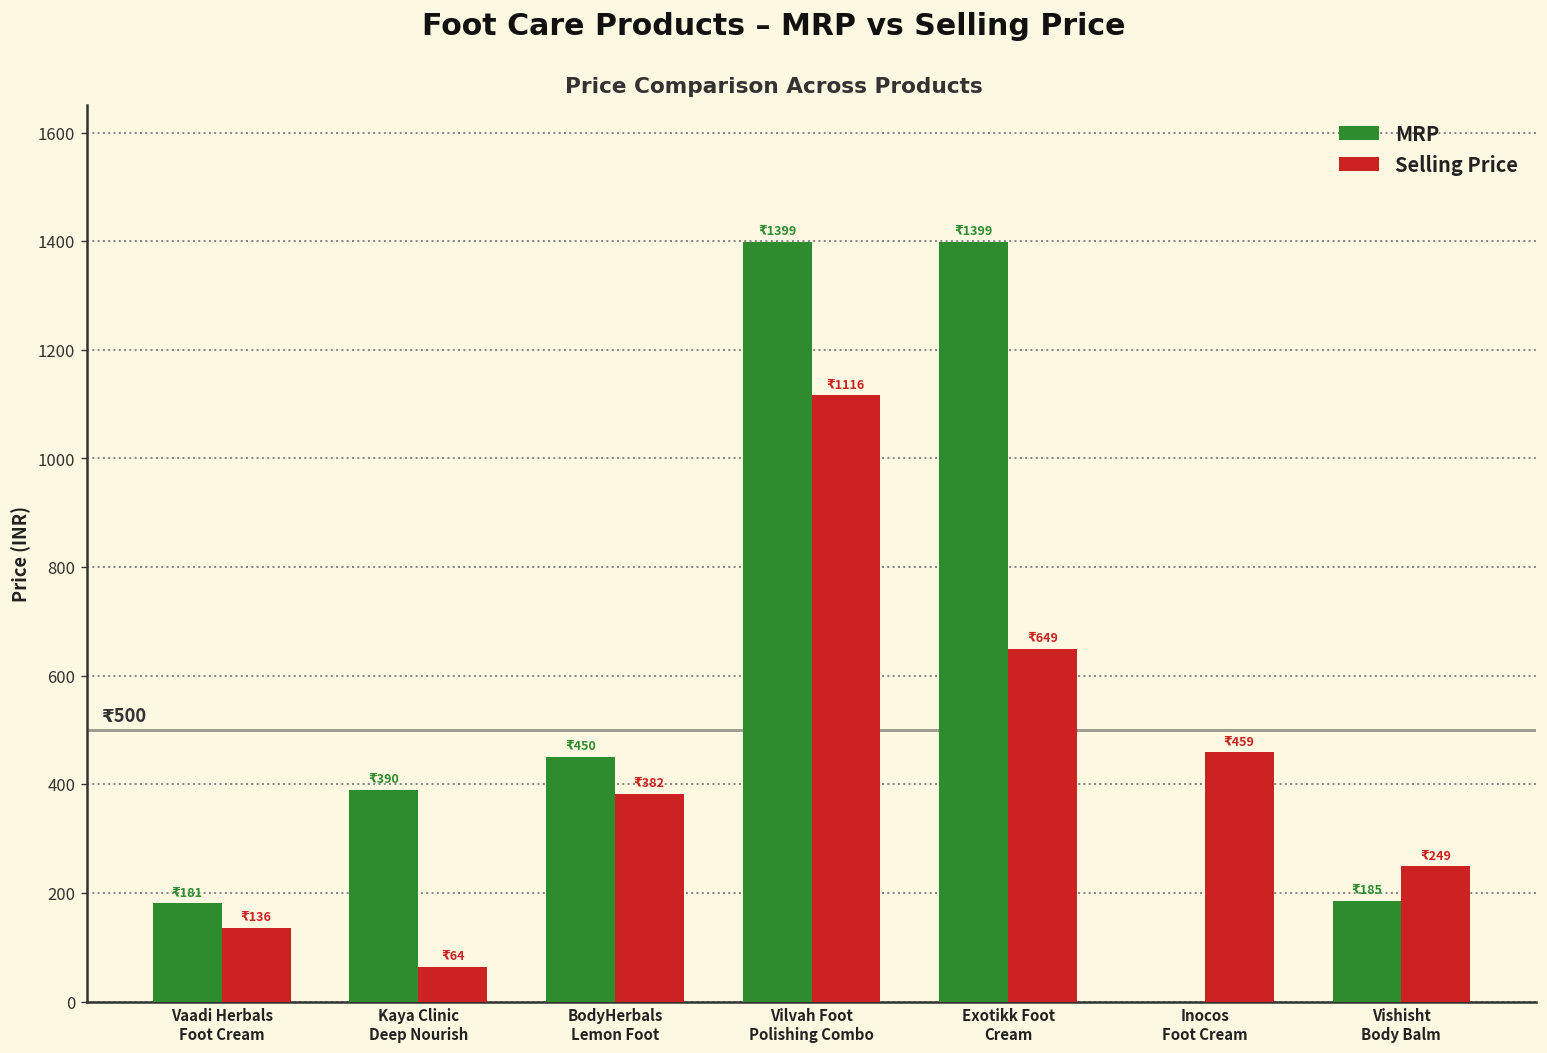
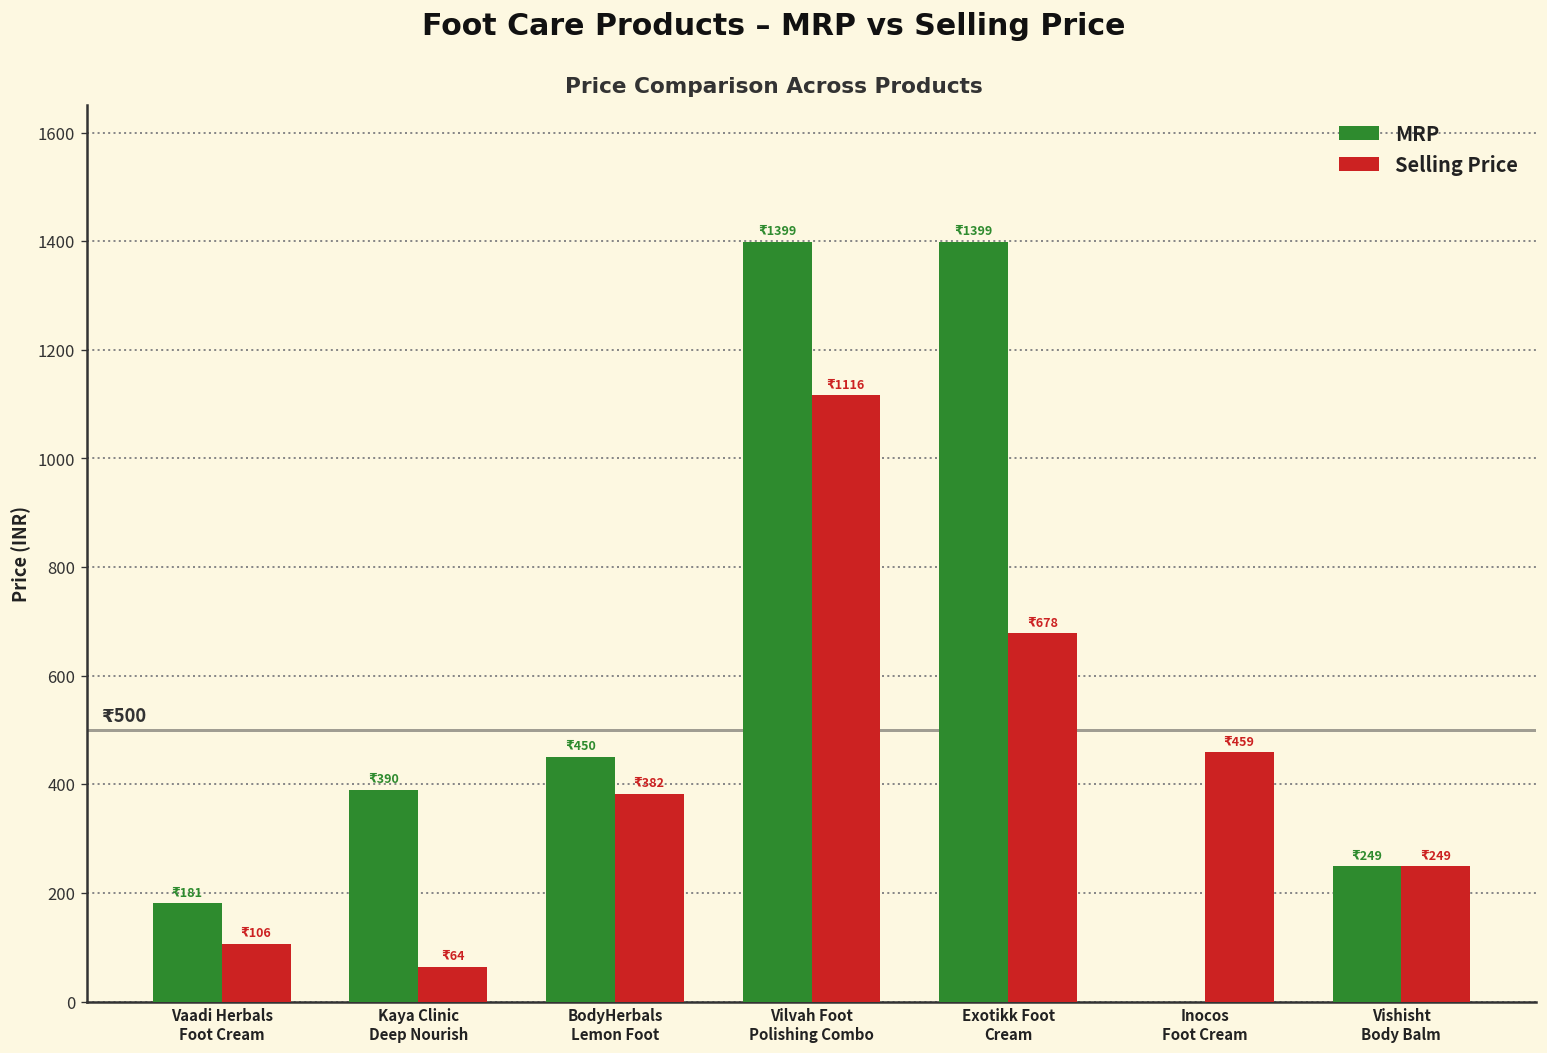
Selling Price, Vaadi Herbals Foot Cream: 136 -> 106
Selling Price, Exotikk Foot Cream: 649 -> 678
MRP, Vishisht Body Balm: 185 -> 249
